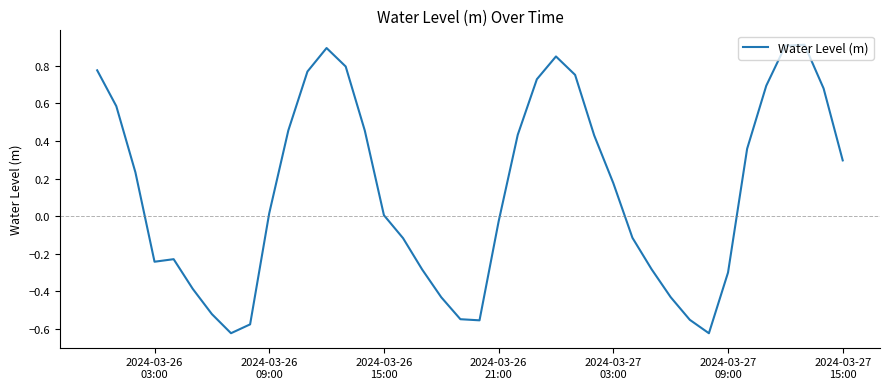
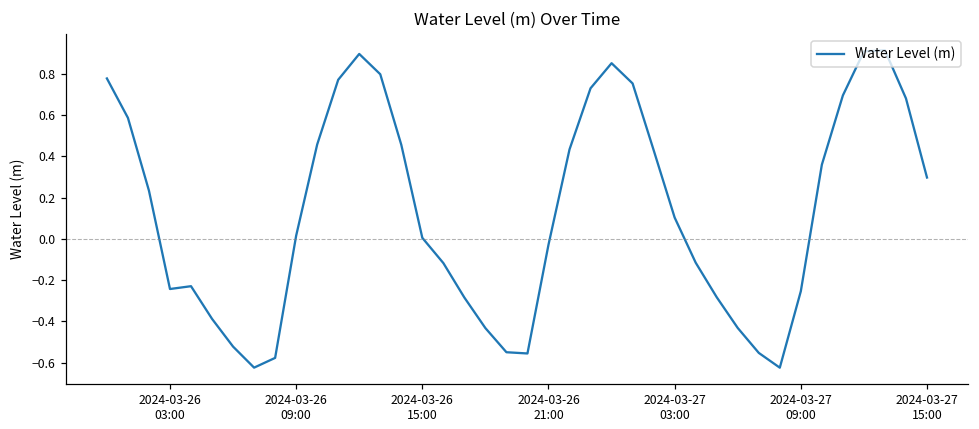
2024-03-27 03:00: 0.18 -> 0.10
2024-03-27 09:00: -0.30 -> -0.25
